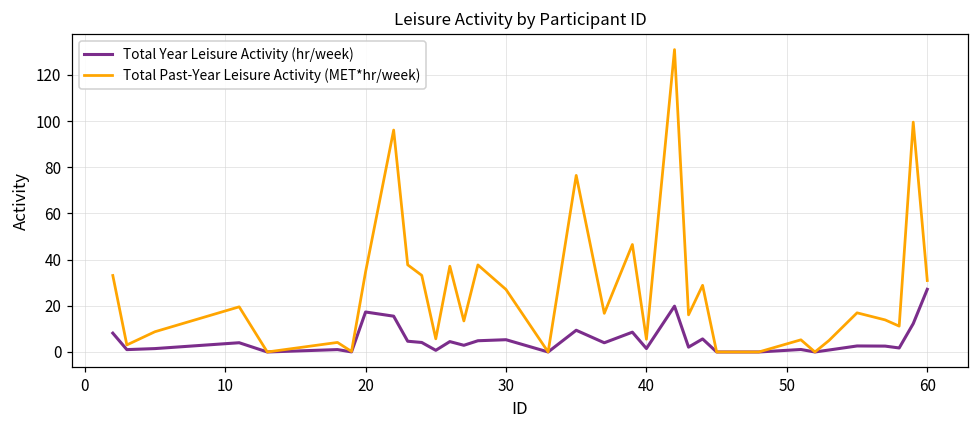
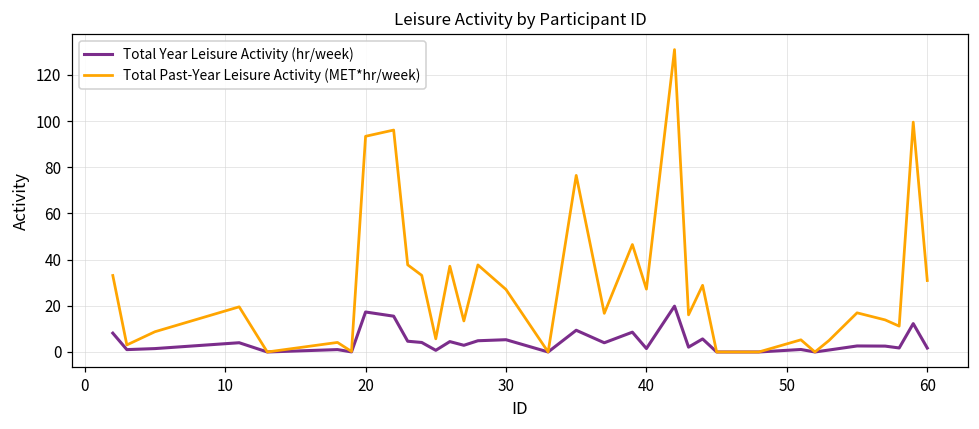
Total Past-Year Leisure Activity (MET*hr/week), 20: 35 -> 93
Total Past-Year Leisure Activity (MET*hr/week), 40: 6 -> 27
Total Year Leisure Activity (hr/week), 60: 27 -> 2
